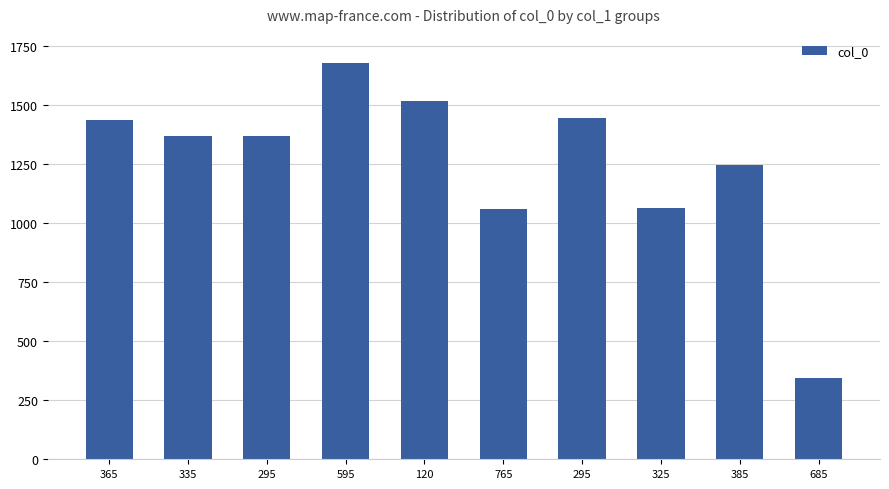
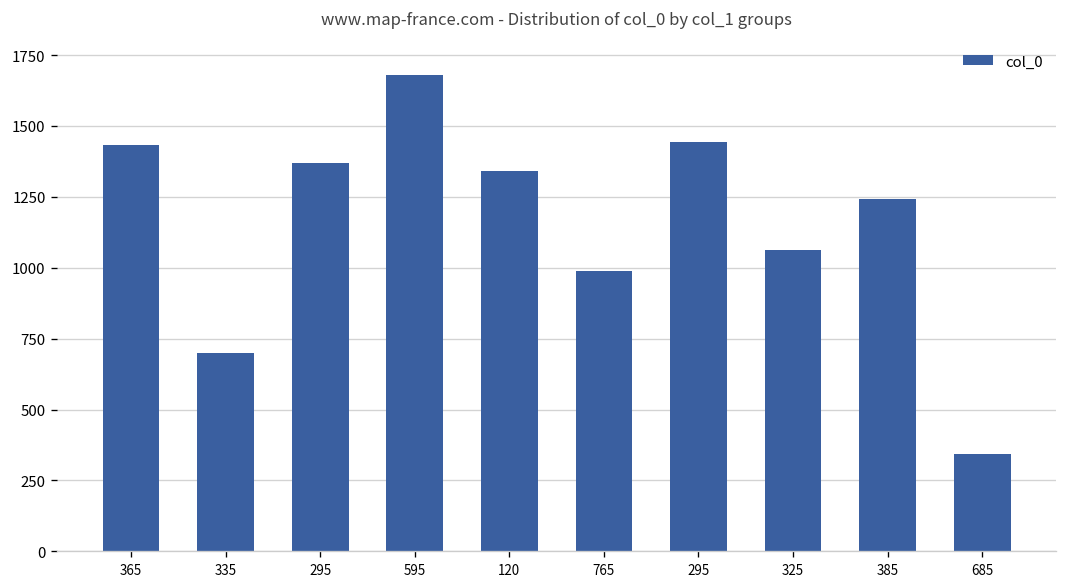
335: 1370 -> 700
120: 1520 -> 1340
765: 1060 -> 990
